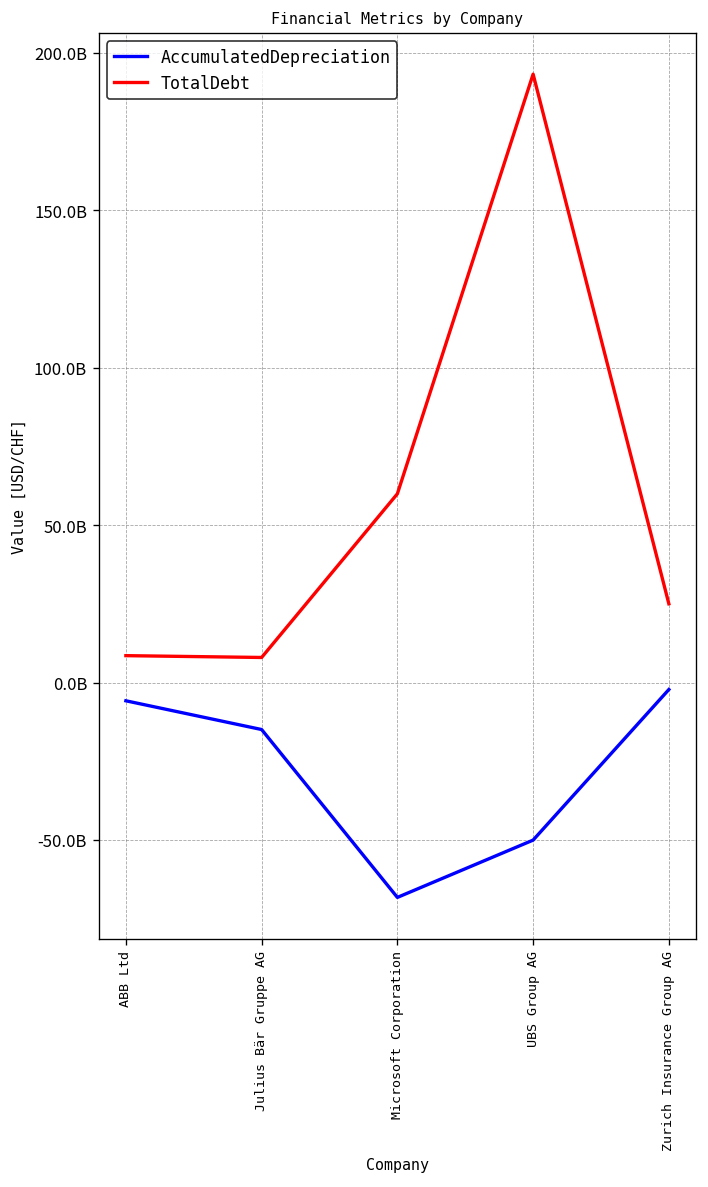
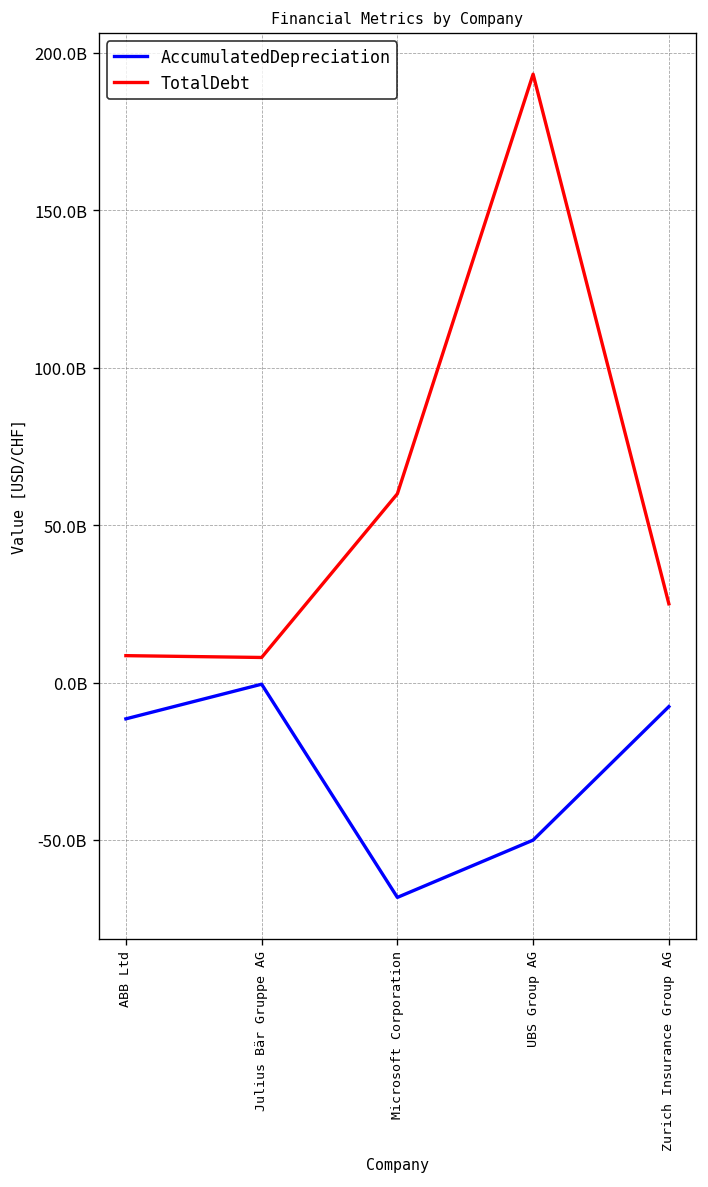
AccumulatedDepreciation, ABB Ltd: -6000000000 -> -12000000000
AccumulatedDepreciation, Julius Bär Gruppe AG: -15000000000 -> -1000000000
AccumulatedDepreciation, Zurich Insurance Group AG: -2000000000 -> -8000000000
